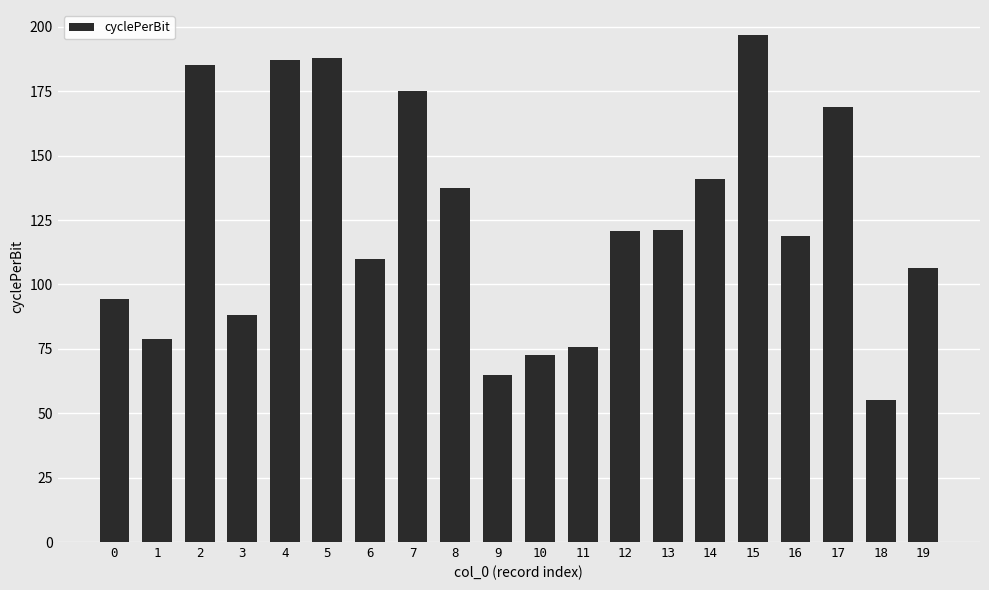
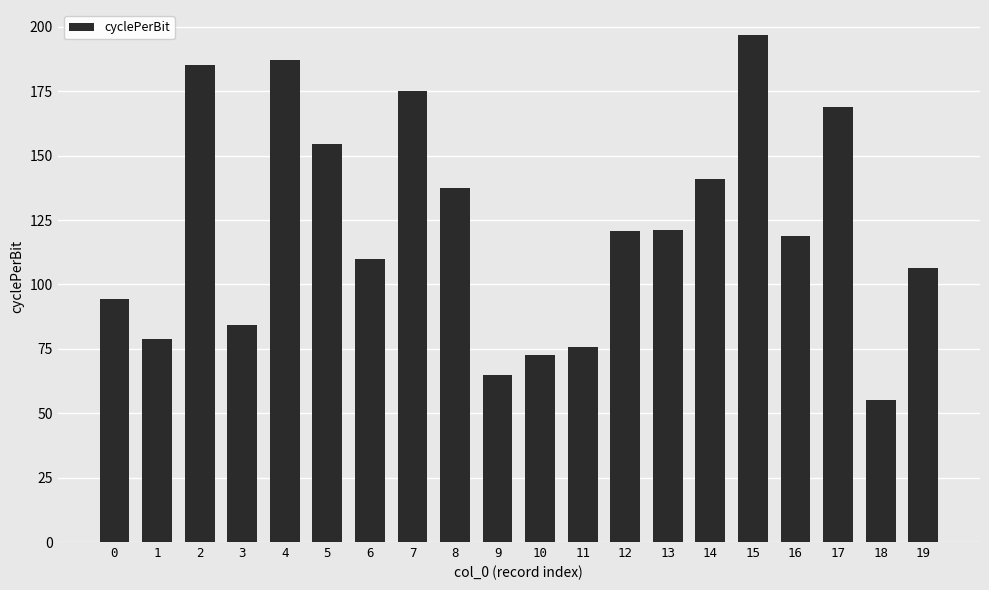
3: 88 -> 84
5: 188 -> 155
